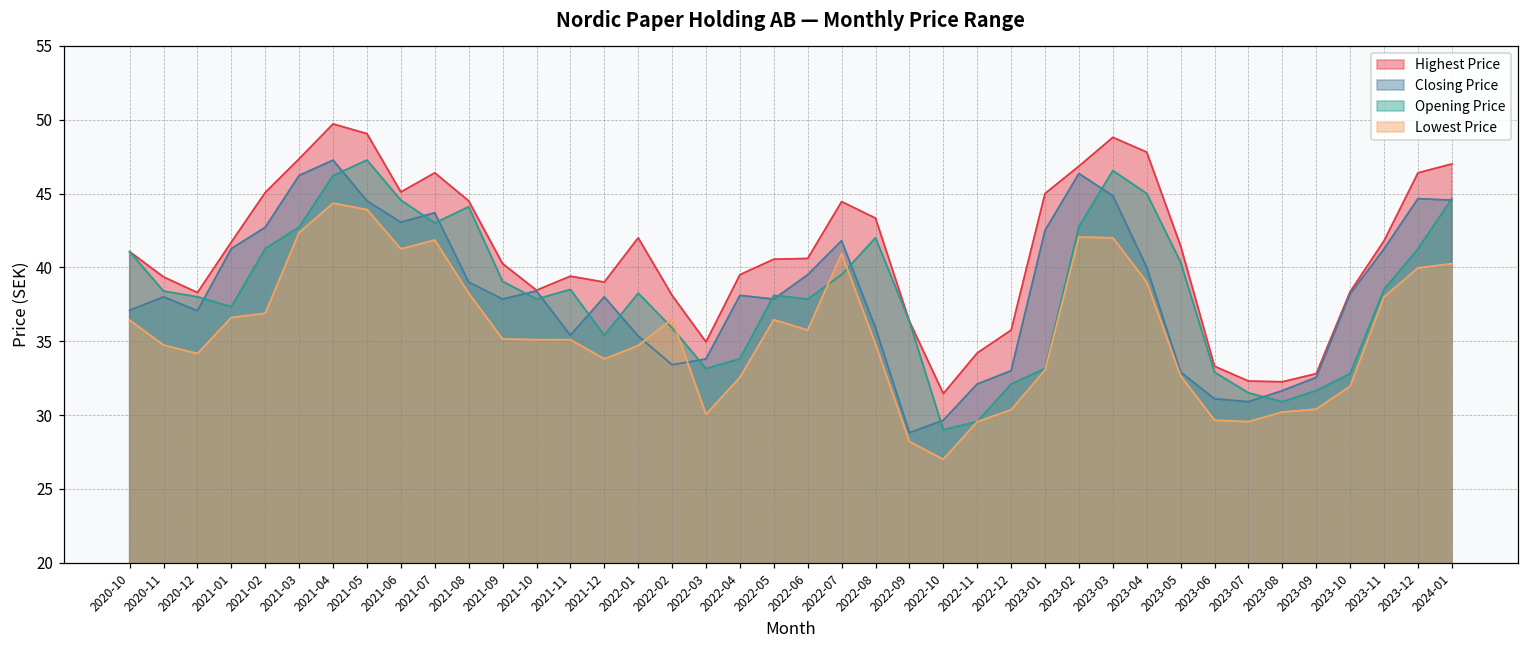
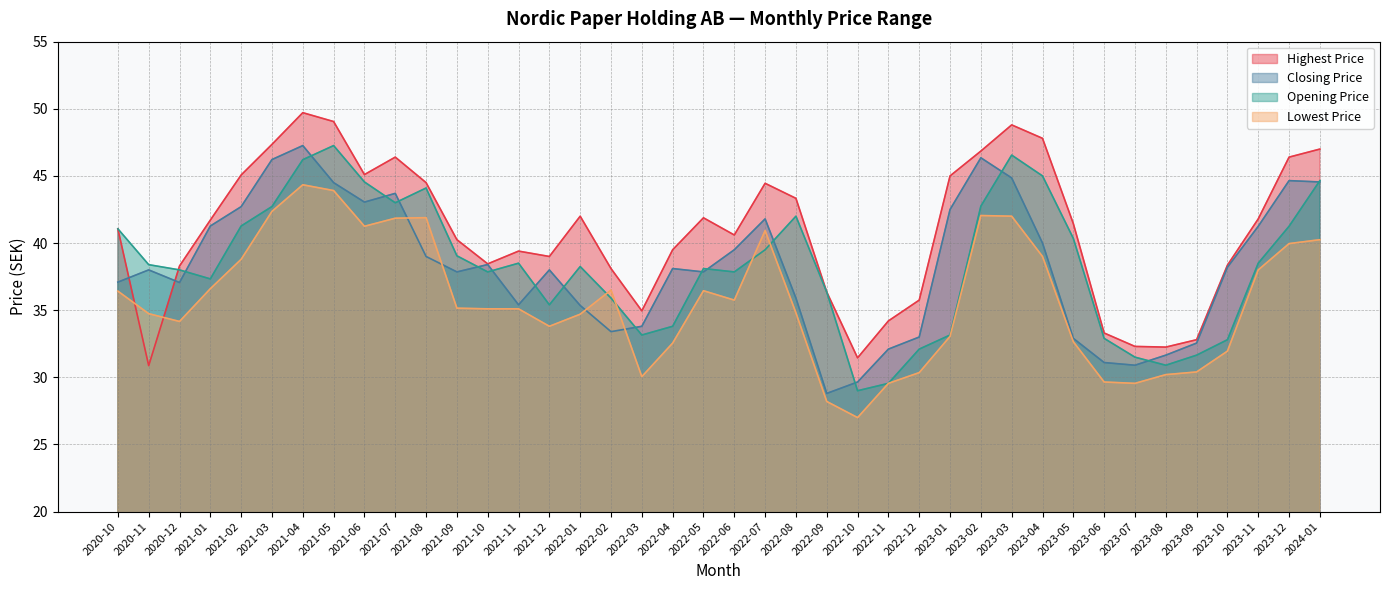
Highest Price, 2020-11: 39.4 -> 30.9
Lowest Price, 2021-02: 36.9 -> 38.8
Lowest Price, 2021-08: 38.3 -> 41.9
Highest Price, 2022-05: 40.6 -> 41.9
